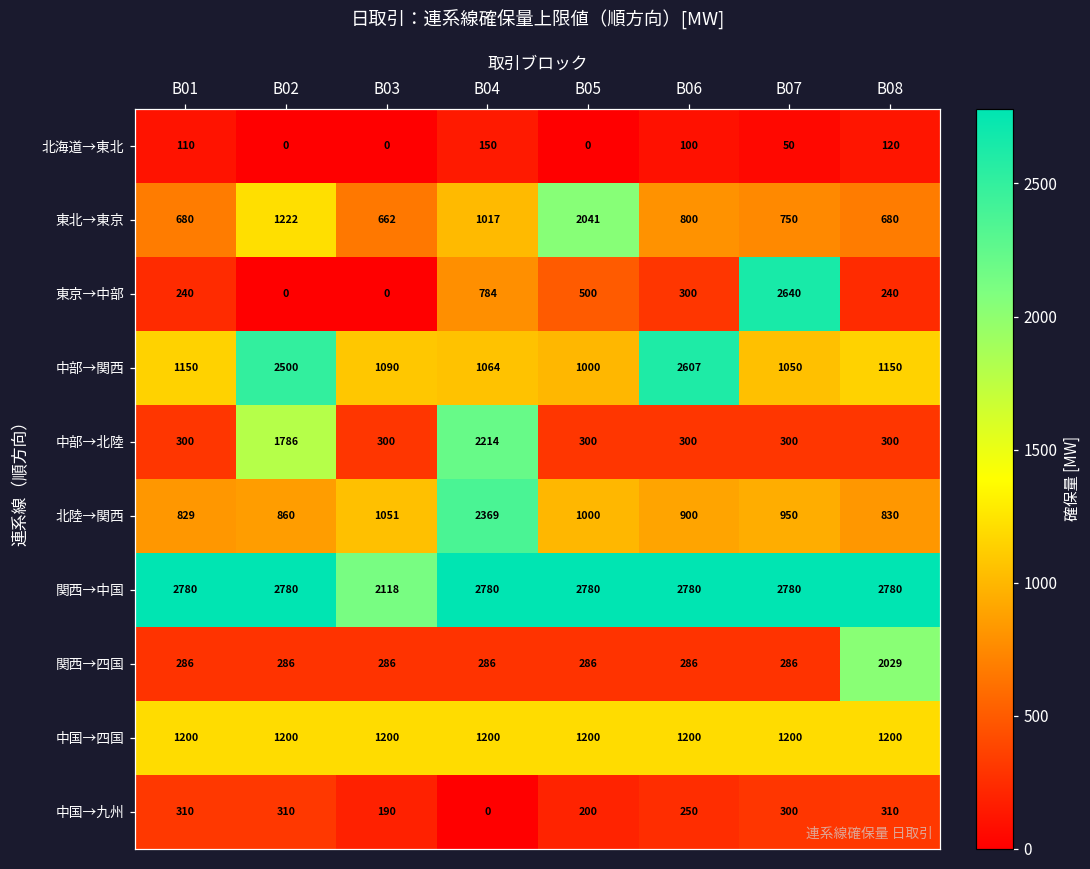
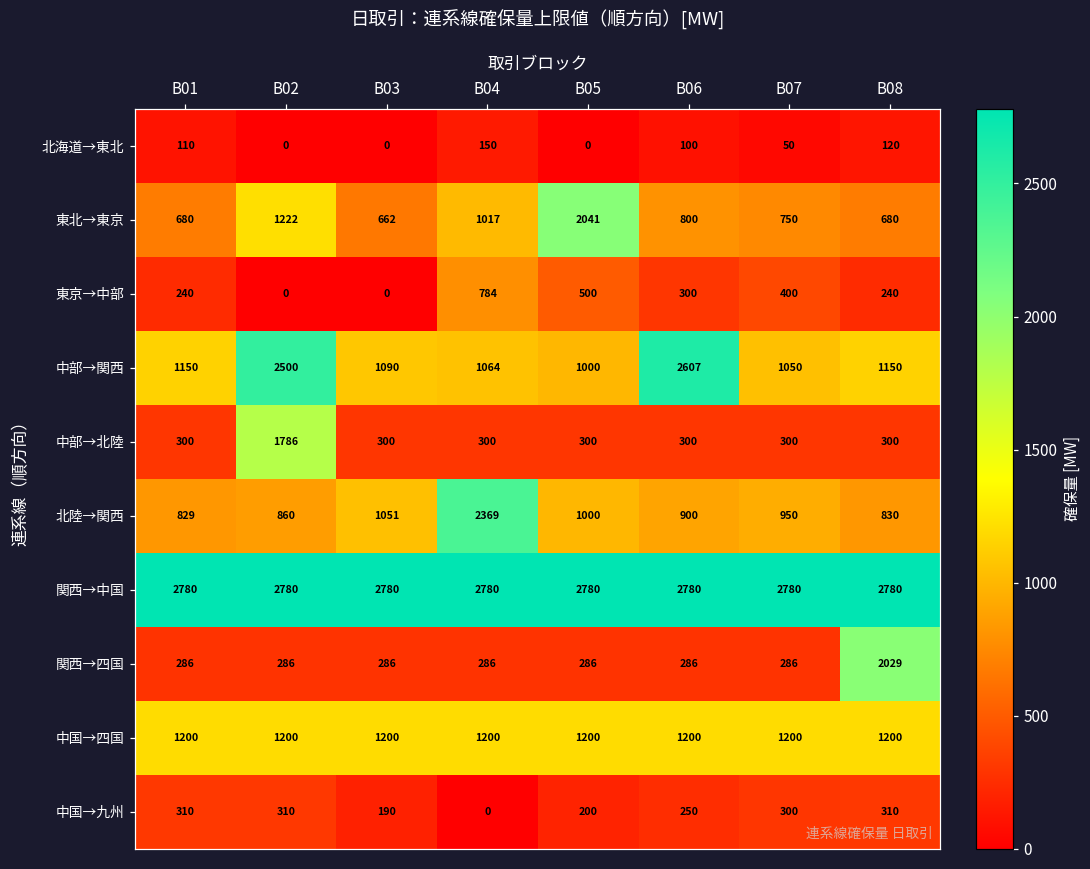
東京→中部, B07: 2640 -> 400
中部→北陸, B04: 2214 -> 300
関西→中国, B03: 2118 -> 2780
